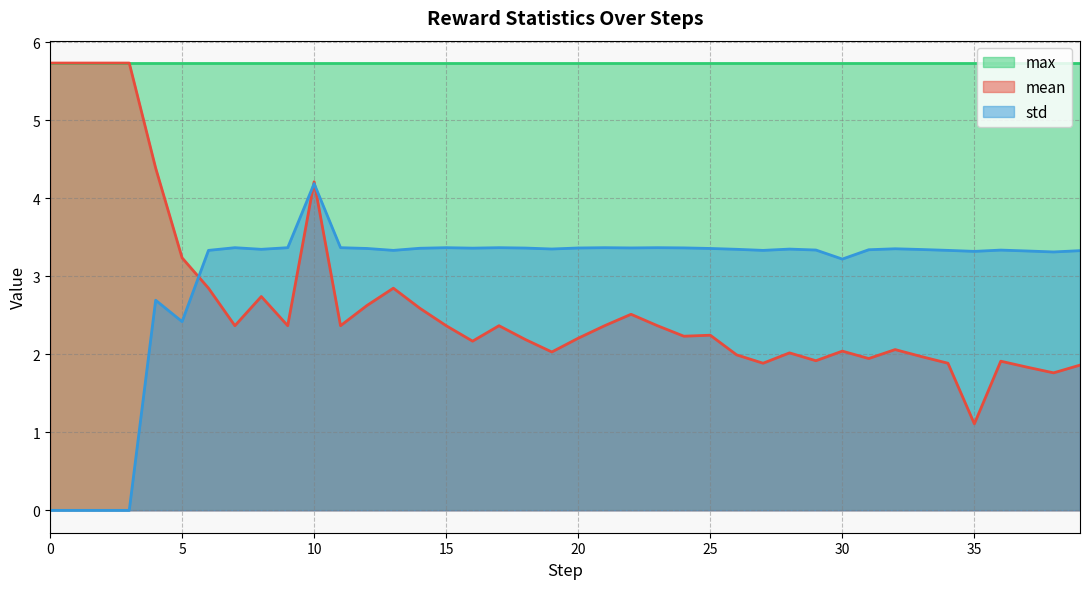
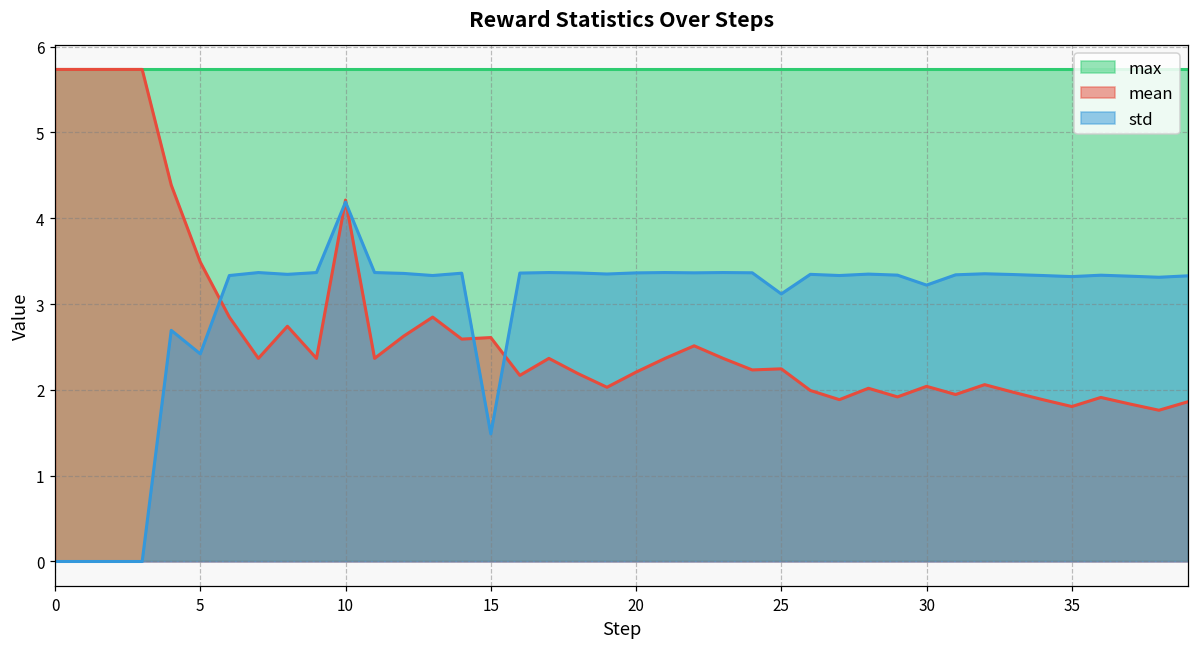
mean, 5: 3.2 -> 3.5
mean, 15: 2.4 -> 2.6
std, 15: 3.4 -> 1.5
std, 25: 3.4 -> 3.1
mean, 35: 1.1 -> 1.8
